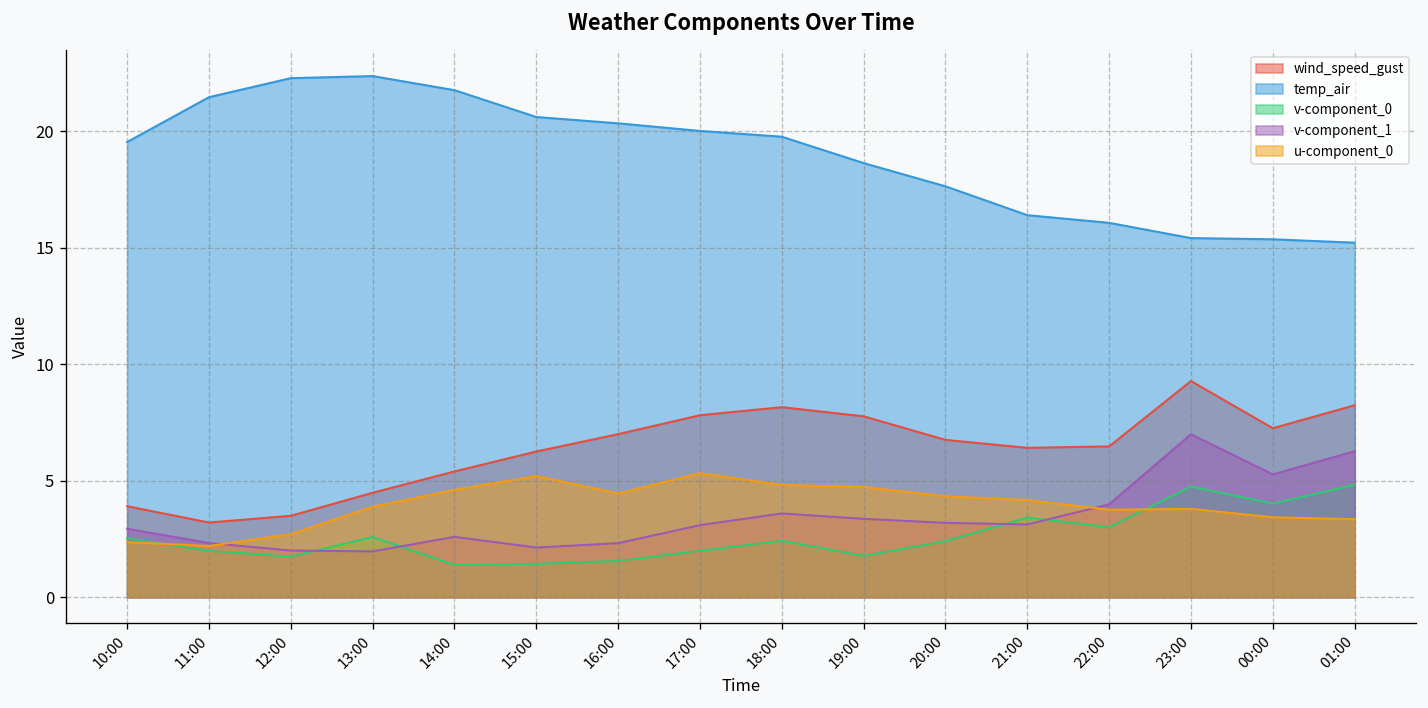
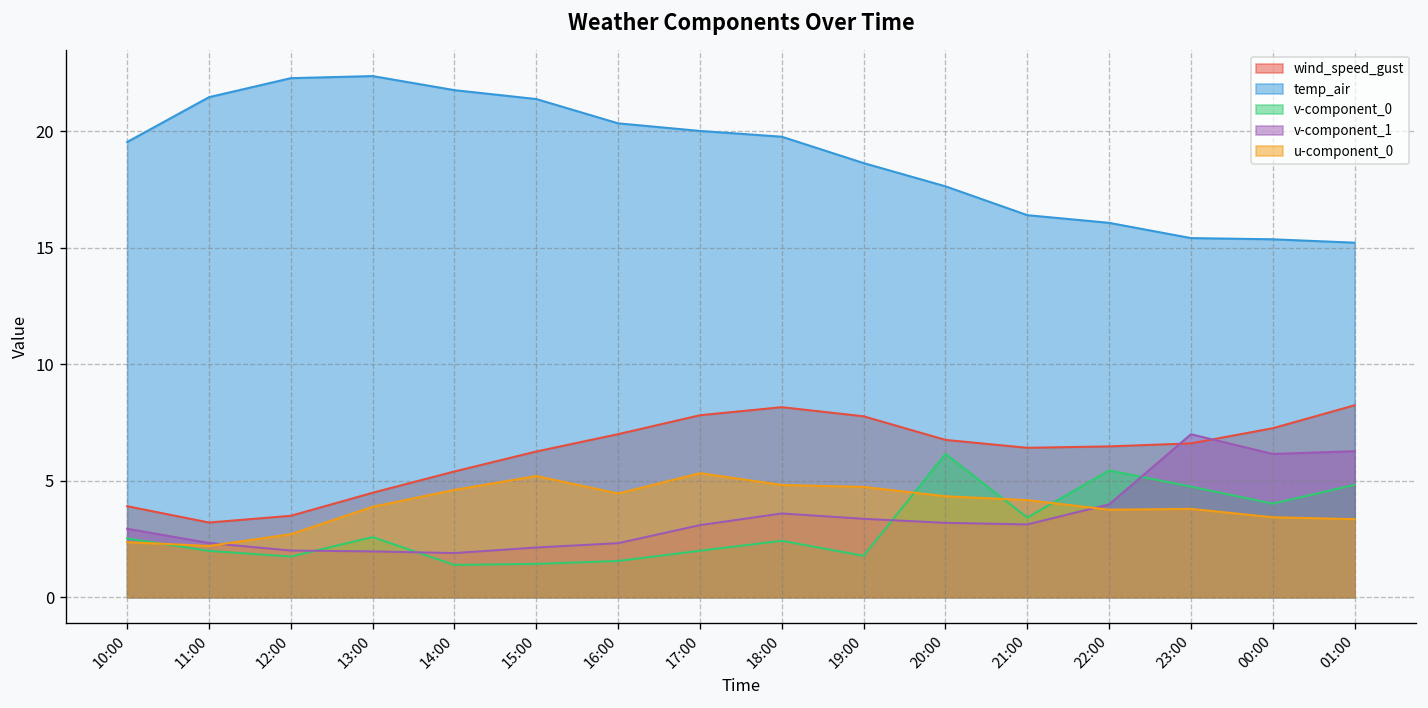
v-component_1, 14:00: 2.6 -> 1.9
temp_air, 15:00: 20.6 -> 21.4
v-component_0, 20:00: 2.4 -> 6.2
v-component_0, 22:00: 3.0 -> 5.4
wind_speed_gust, 23:00: 9.3 -> 6.6
v-component_1, 00:00: 5.3 -> 6.1
